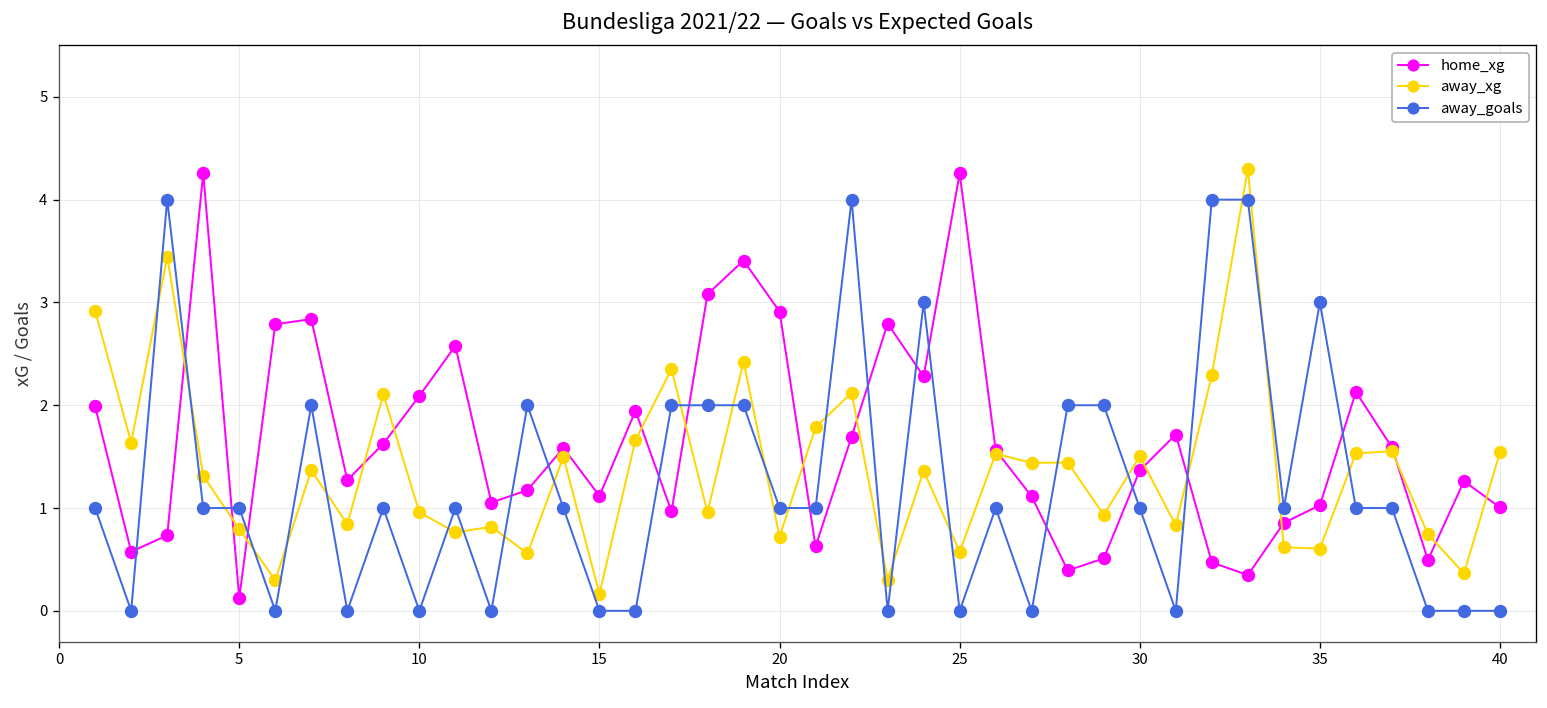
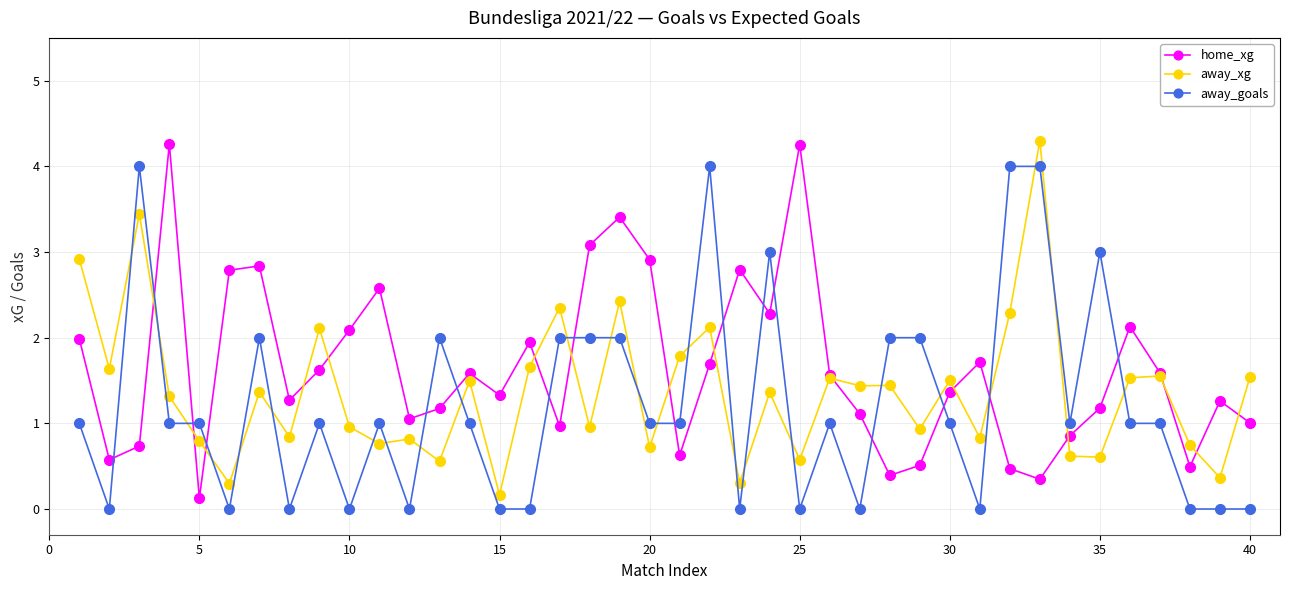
home_xg, 15: 1.1 -> 1.3
home_xg, 35: 1.0 -> 1.2
